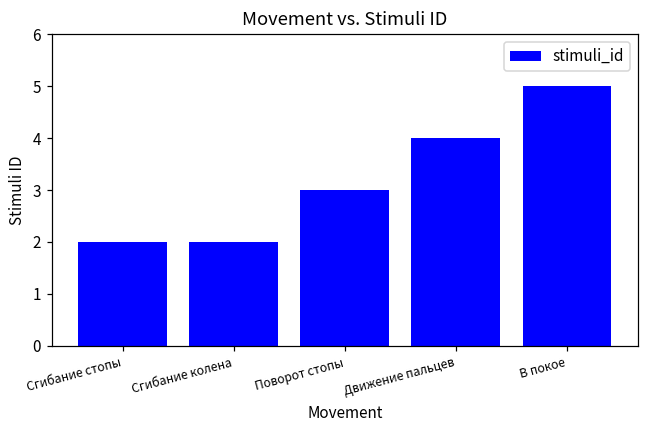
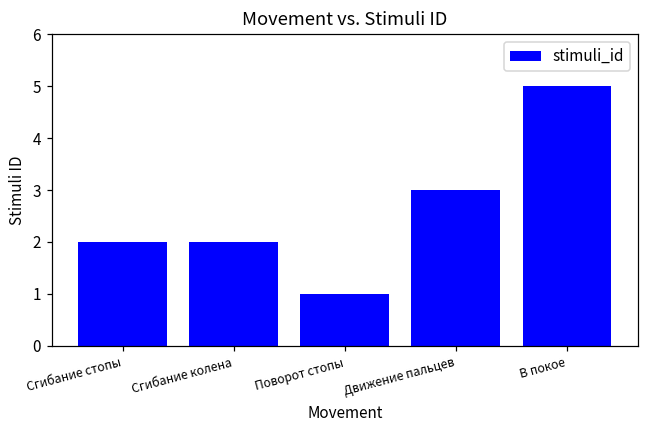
Поворот стопы: 3 -> 1
Движение пальцев: 4 -> 3
